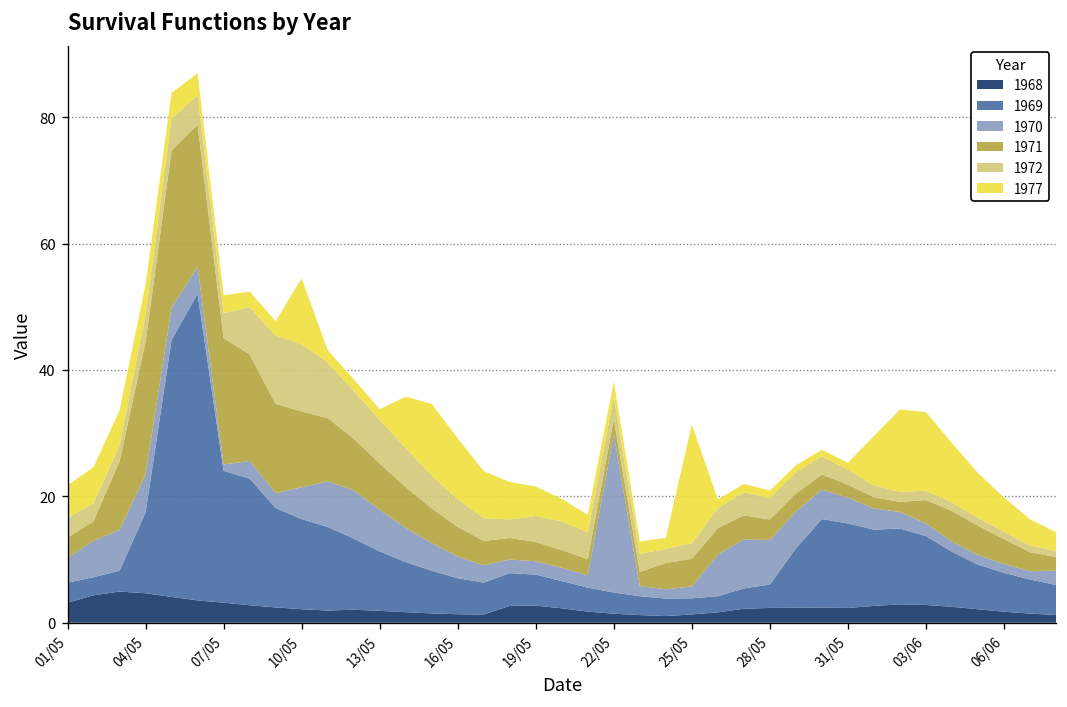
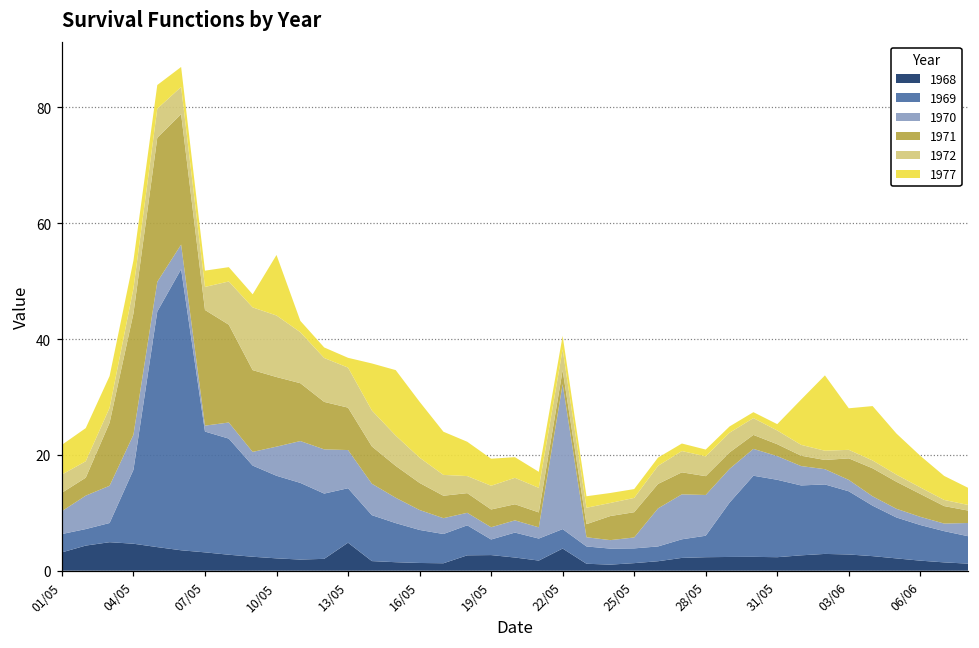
1968, 13/05: 2 -> 5
1969, 19/05: 5 -> 3
1968, 22/05: 1 -> 4
1977, 25/05: 19 -> 2
1977, 03/06: 12 -> 7
